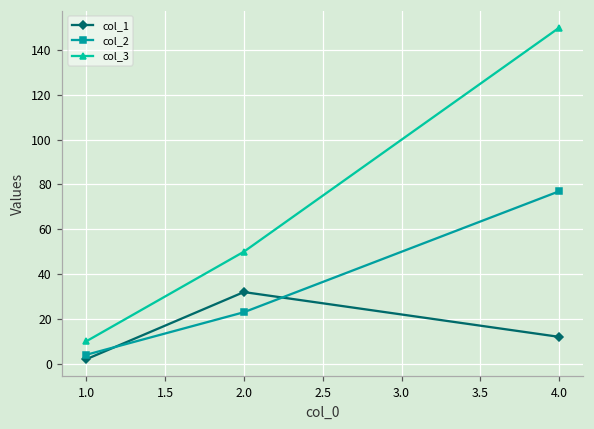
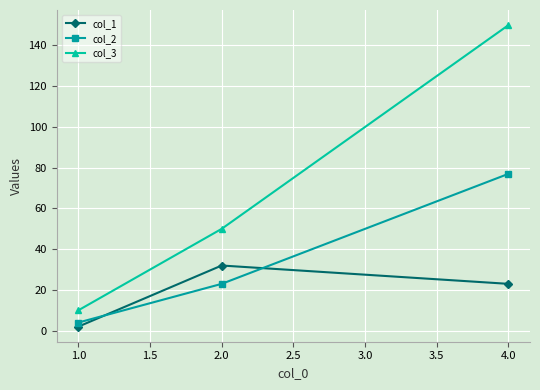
col_1, 4.0: 12 -> 23
